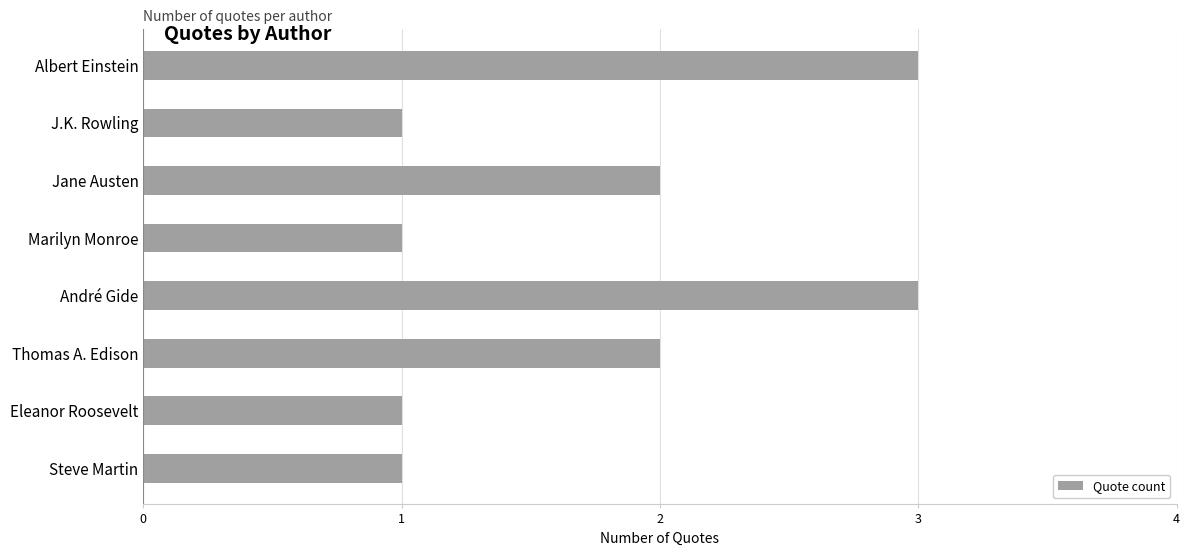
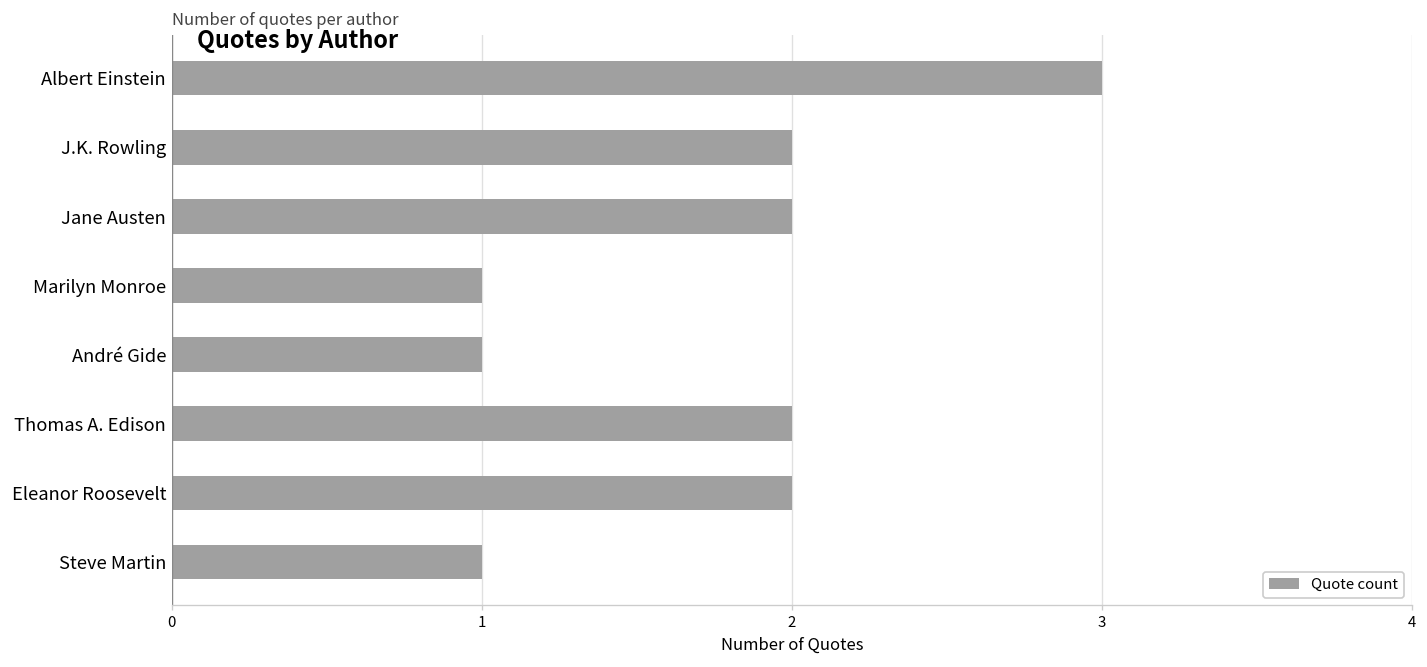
J.K. Rowling: 1 -> 2
André Gide: 3 -> 1
Eleanor Roosevelt: 1 -> 2
